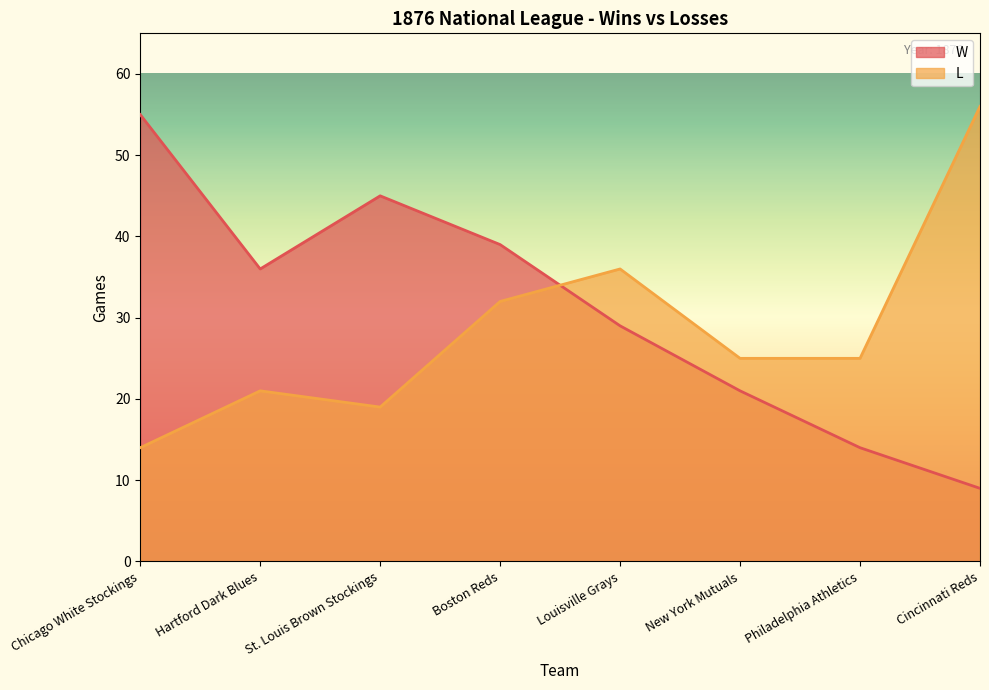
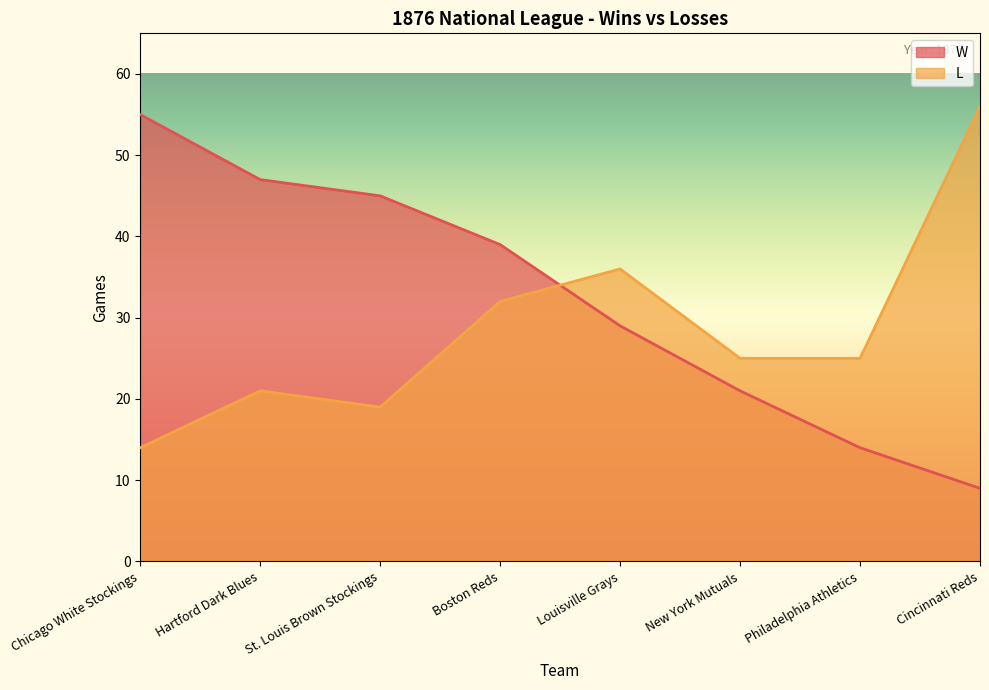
W, Hartford Dark Blues: 36 -> 47
